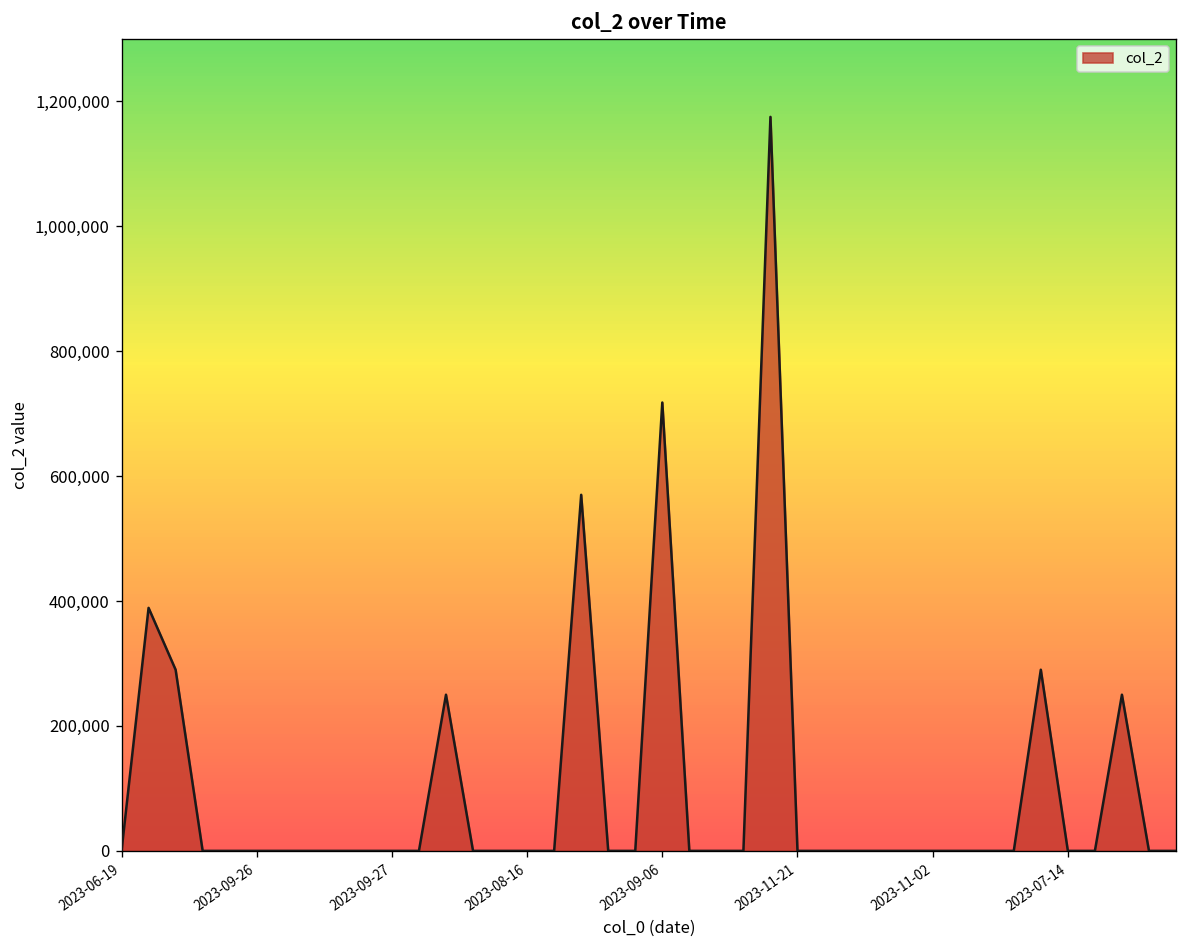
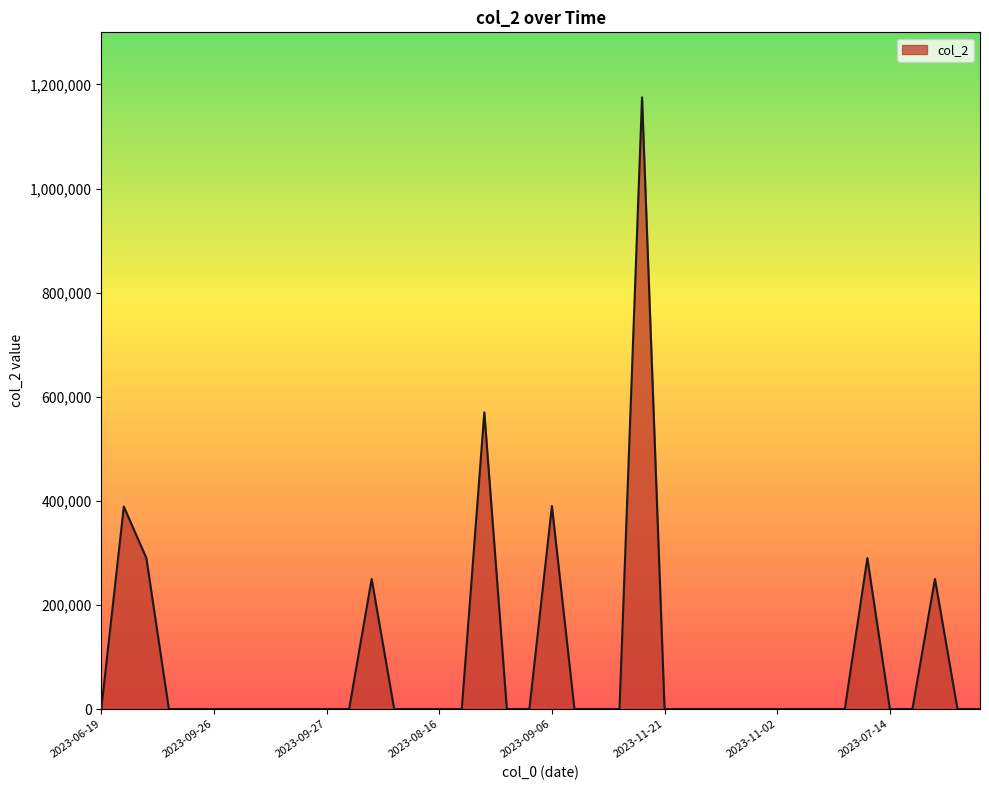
2023-09-06: 720,000 -> 390,000
